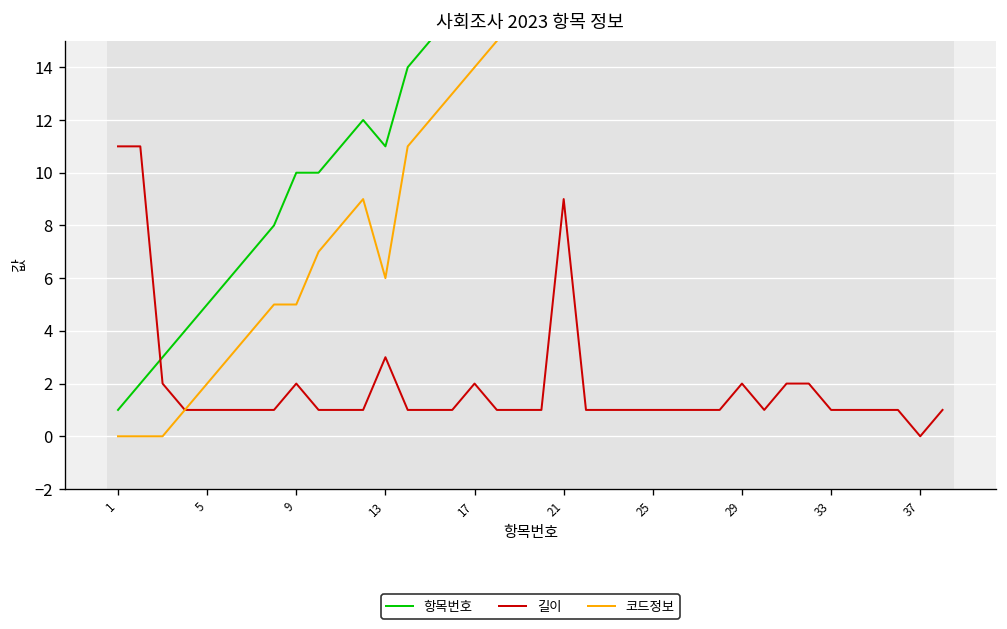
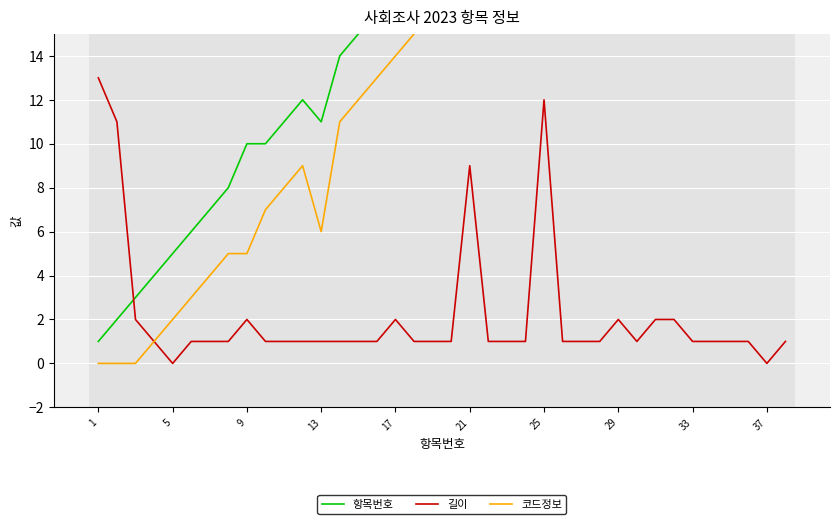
길이, 1: 11 -> 13
길이, 5: 1 -> 0
길이, 13: 3 -> 1
길이, 25: 1 -> 12
